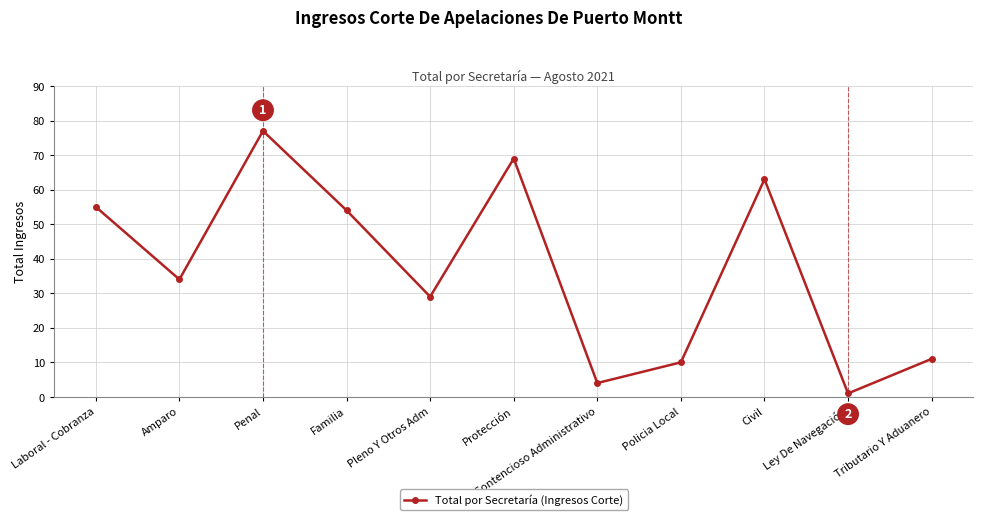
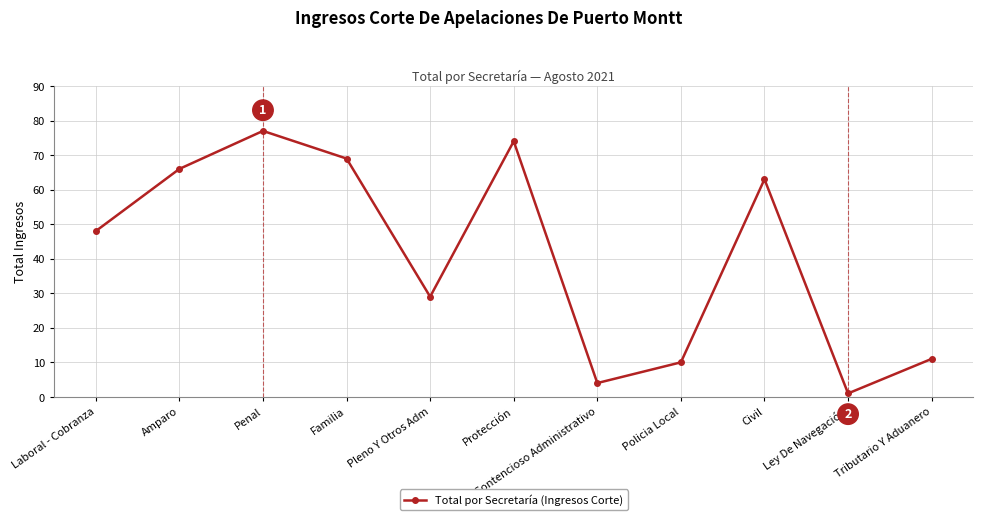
Laboral - Cobranza: 55 -> 48
Amparo: 34 -> 66
Familia: 54 -> 69
Protección: 69 -> 74
